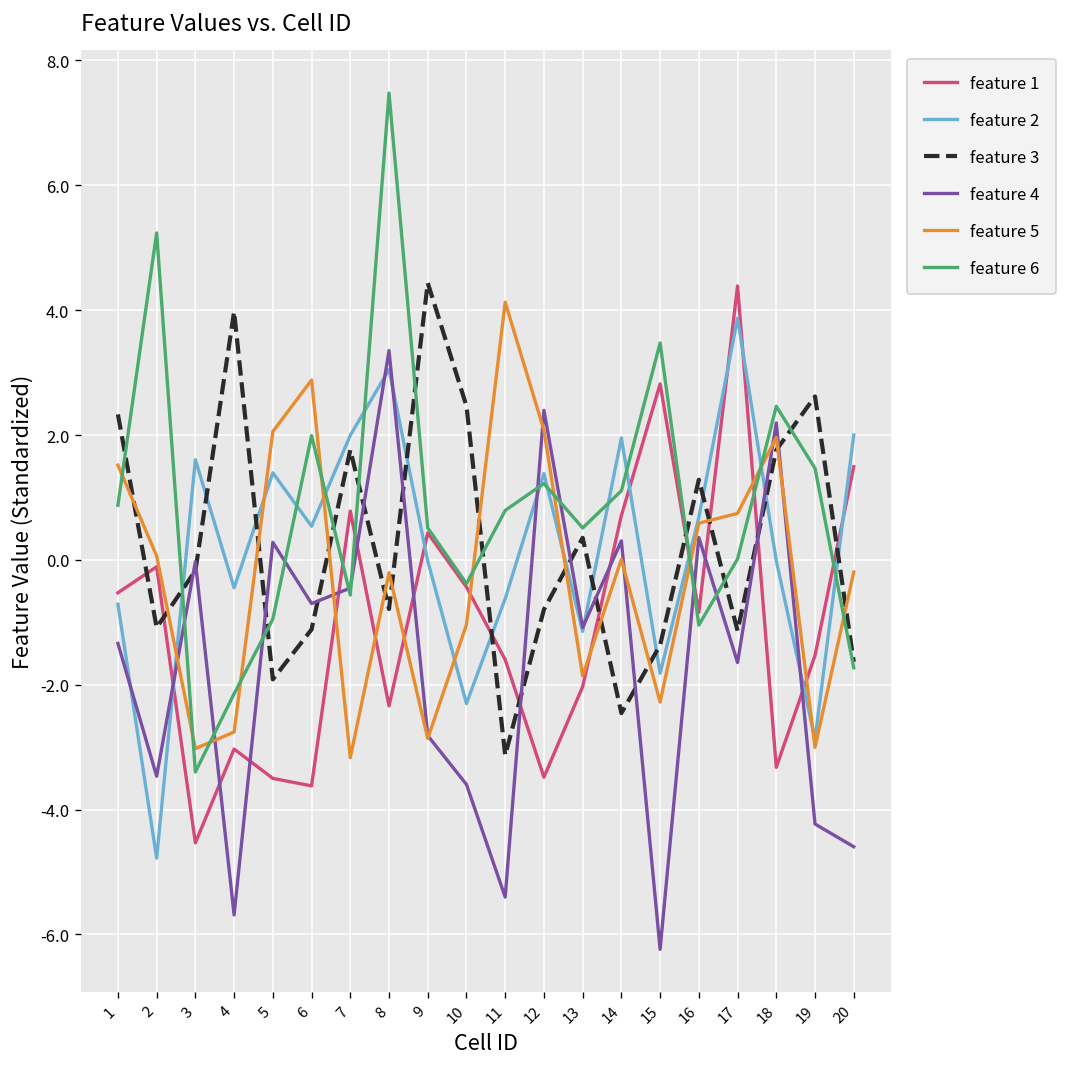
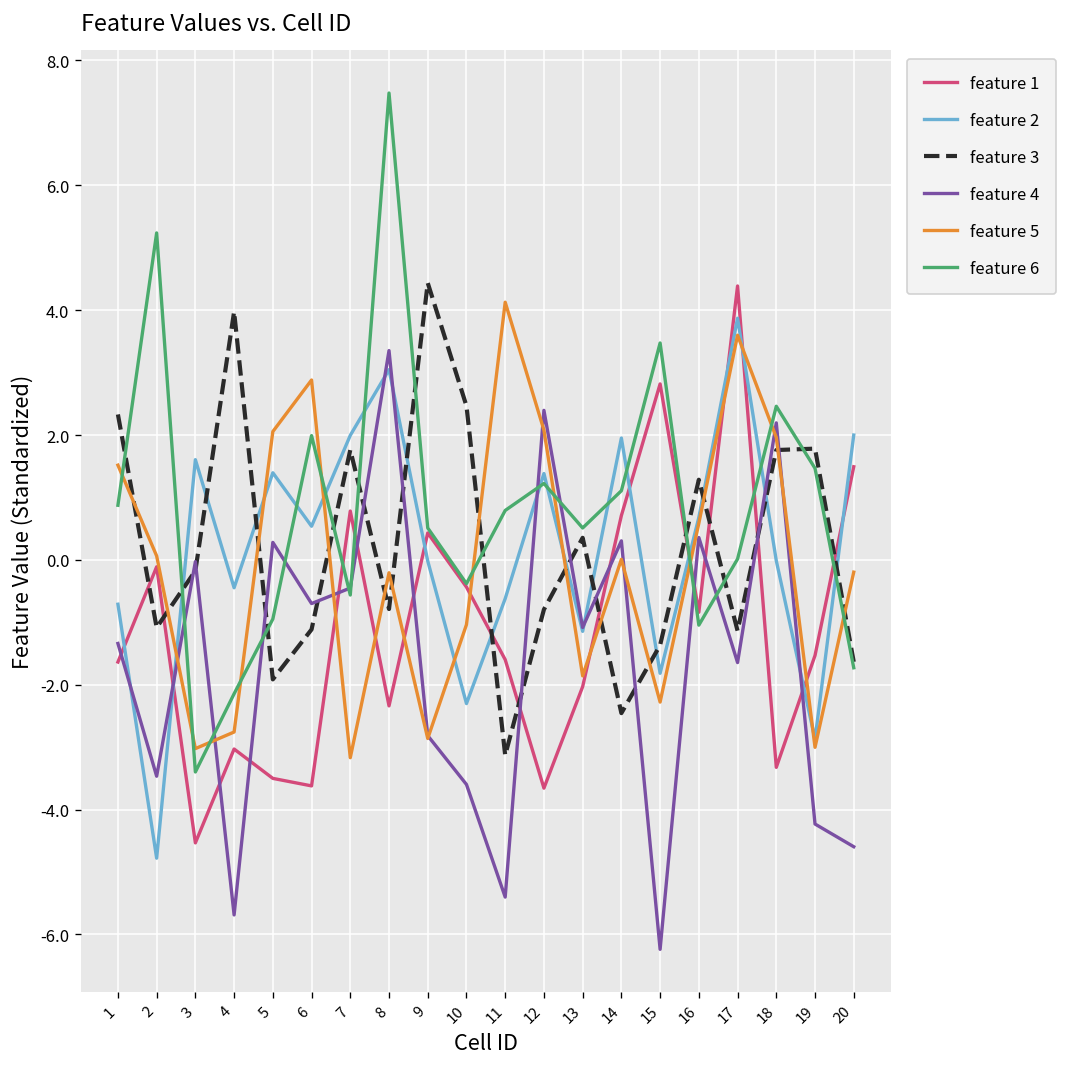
feature 1, 1: -0.5 -> -1.6
feature 1, 12: -3.5 -> -3.7
feature 5, 17: 0.7 -> 3.6
feature 3, 19: 2.6 -> 1.8
